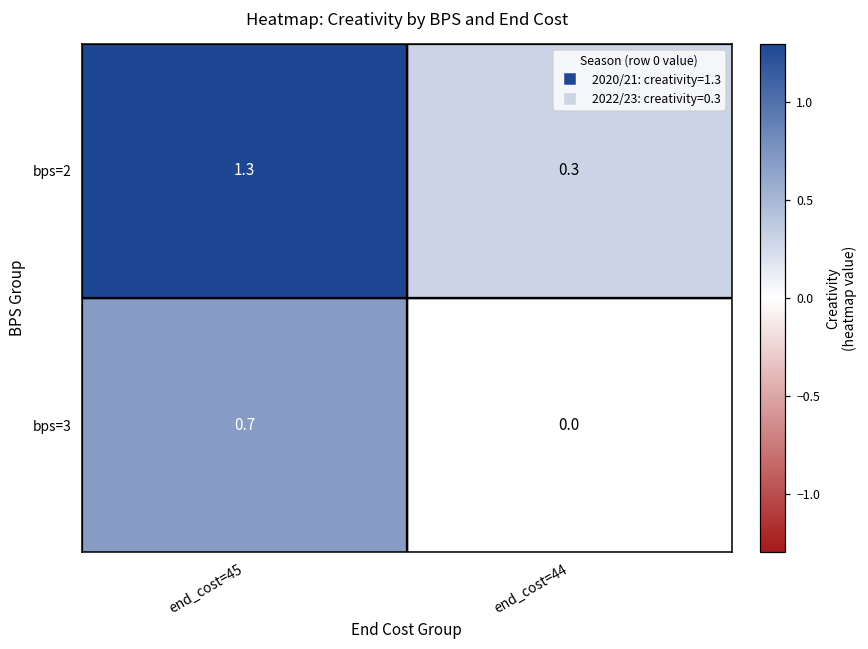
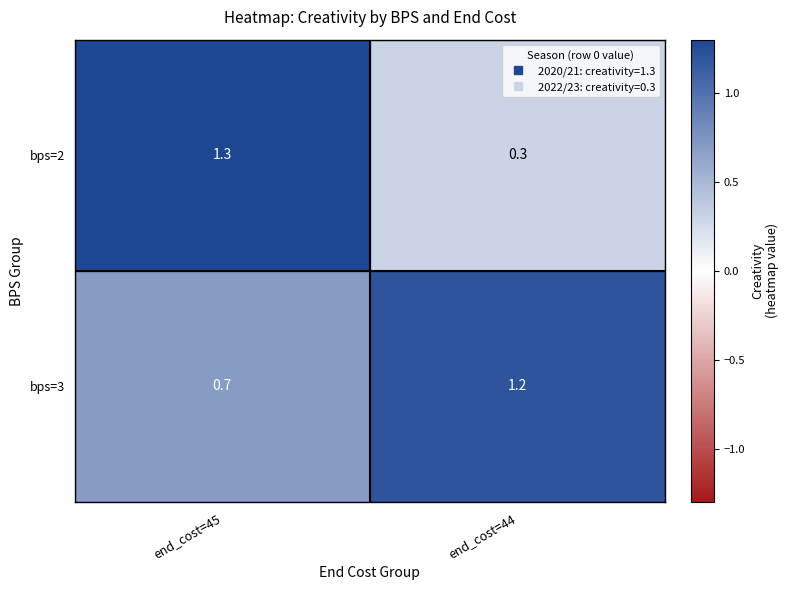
bps=3, end_cost=44: 0.0 -> 1.2
